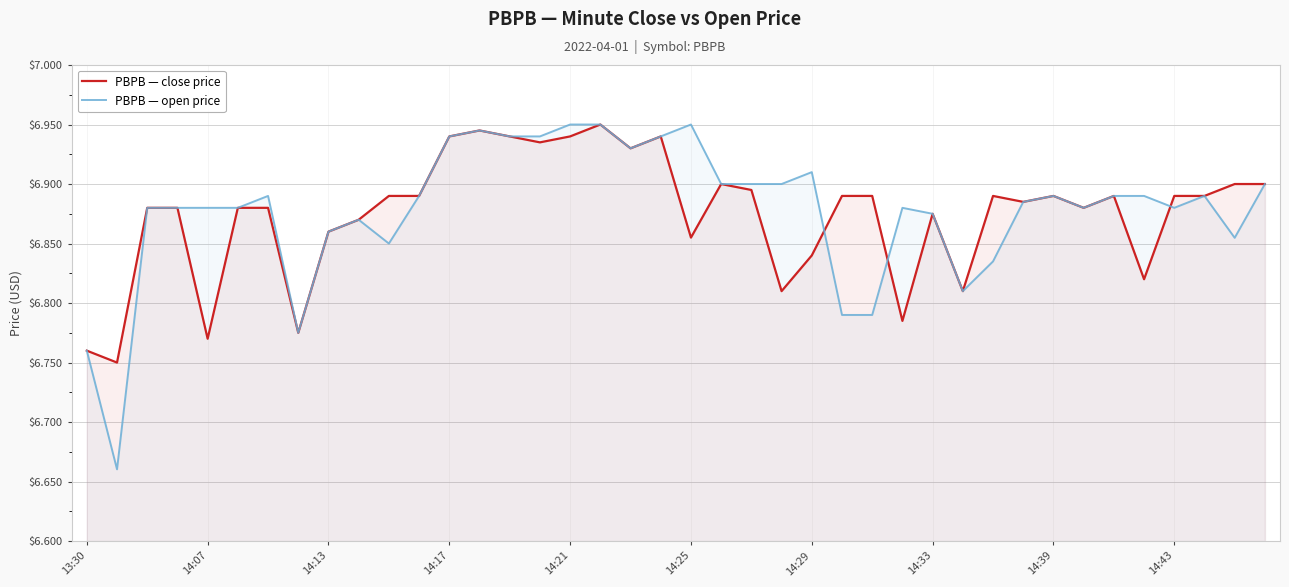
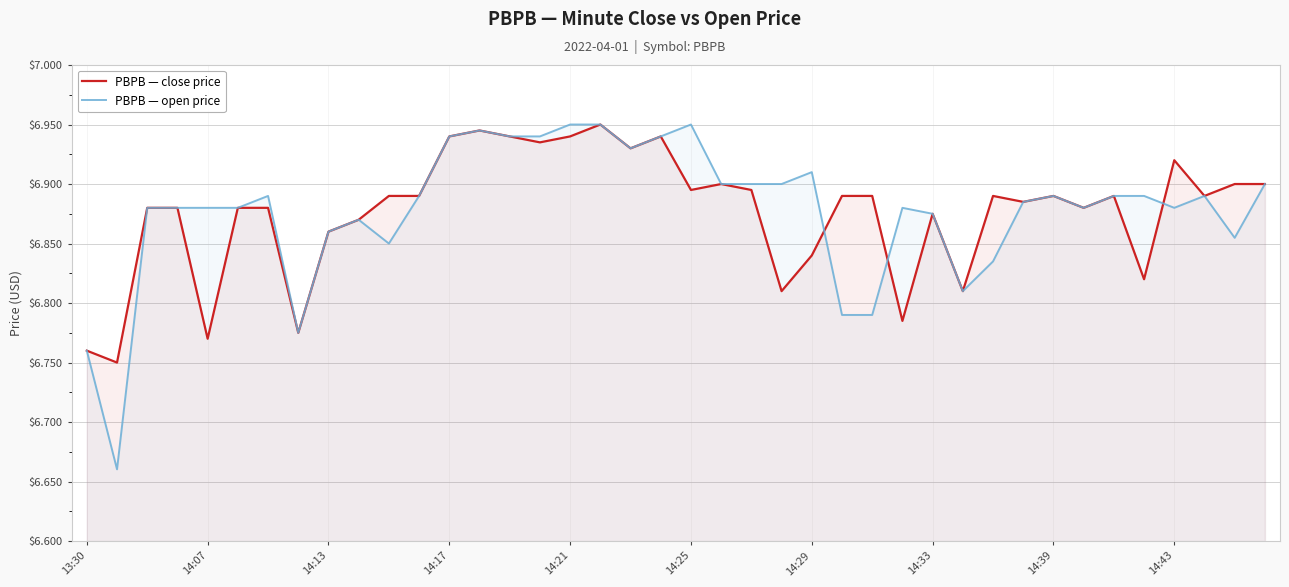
PBPB — close price, 14:25: $6.855 -> $6.895
PBPB — close price, 14:43: $6.89 -> $6.92
